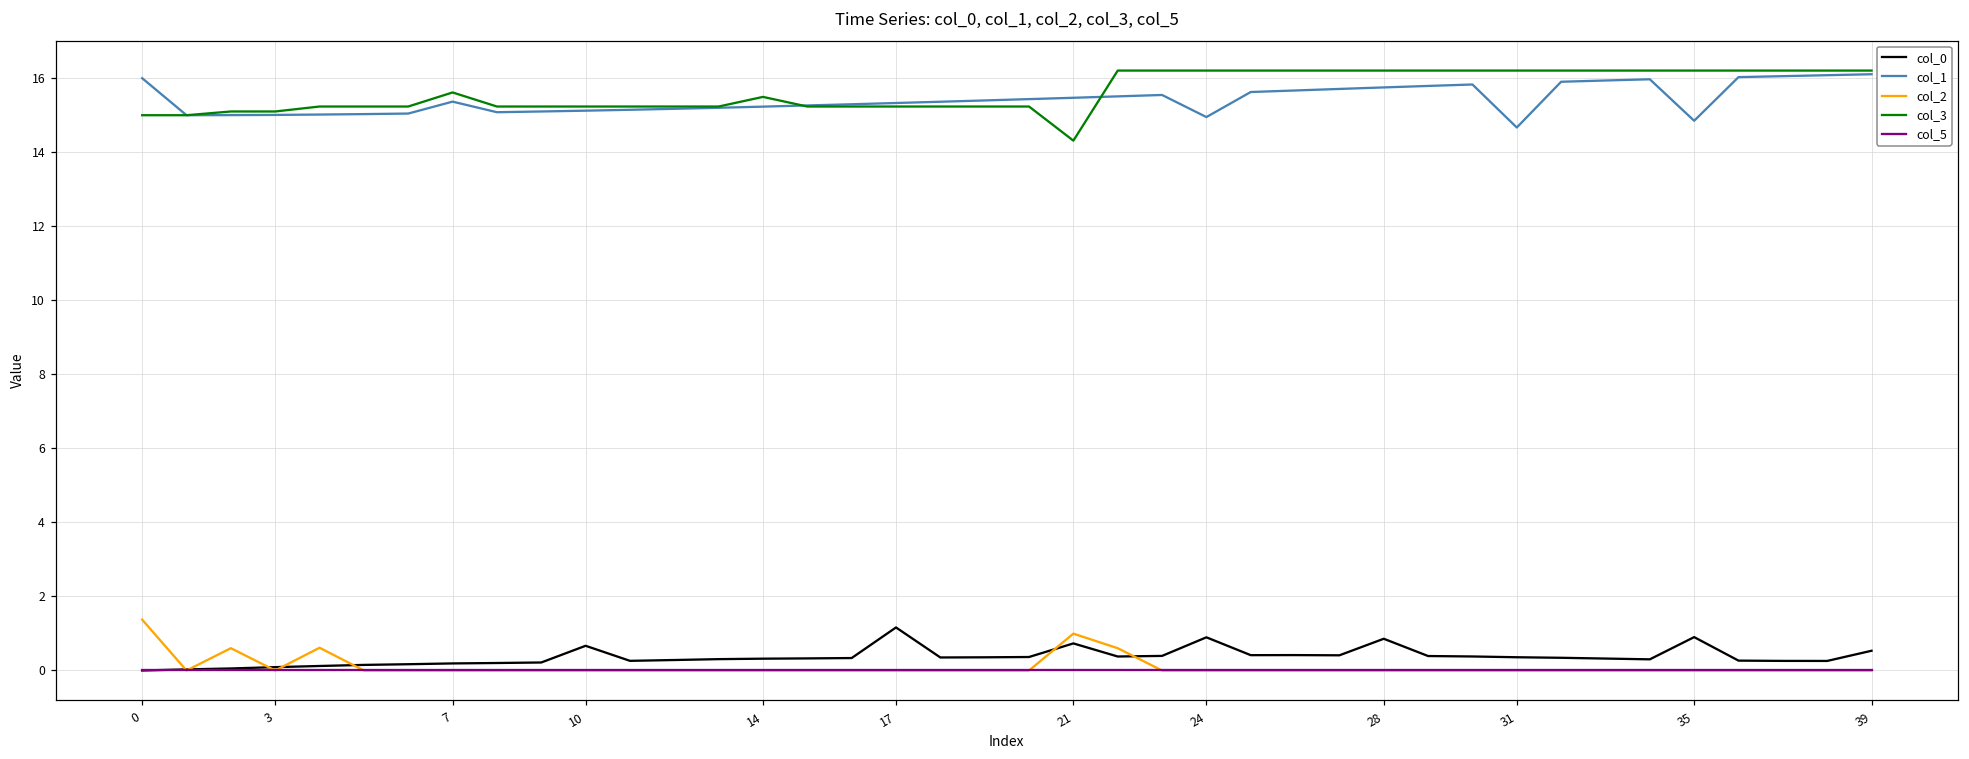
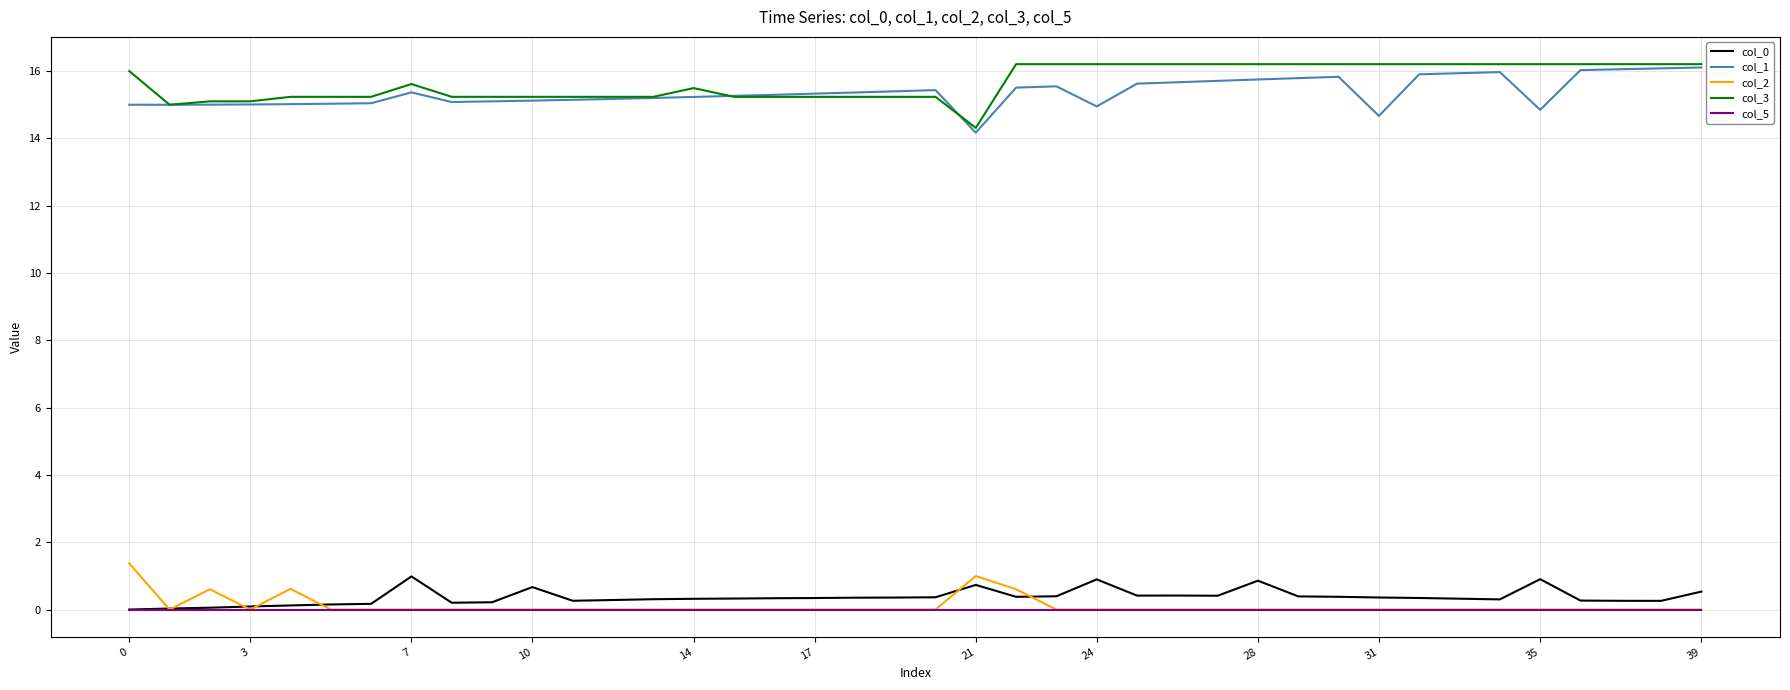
col_1, 0: 16 -> 15
col_3, 0: 15 -> 16
col_0, 7: 0.2 -> 1.0
col_0, 17: 1.2 -> 0.3
col_1, 21: 15.5 -> 14.2
